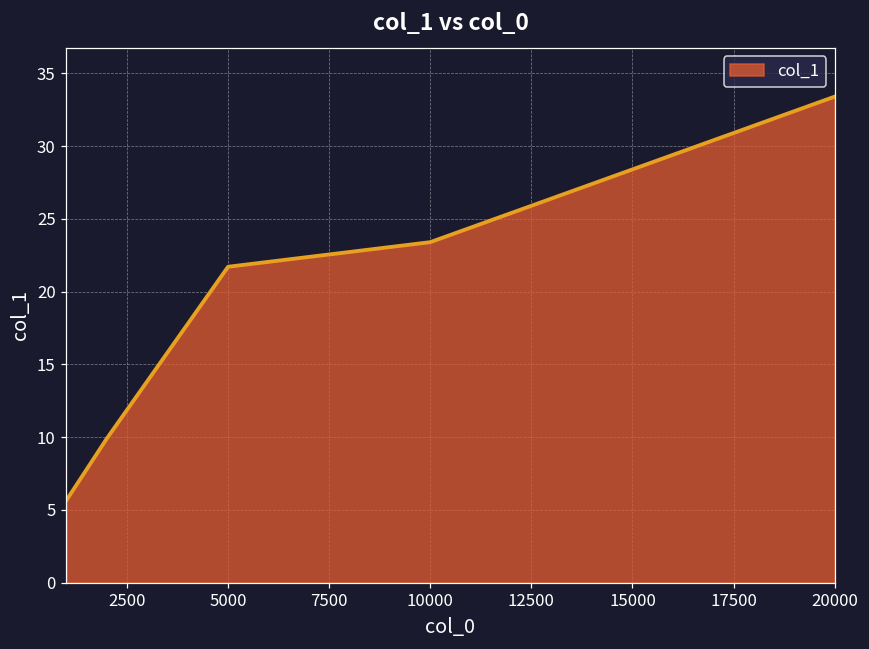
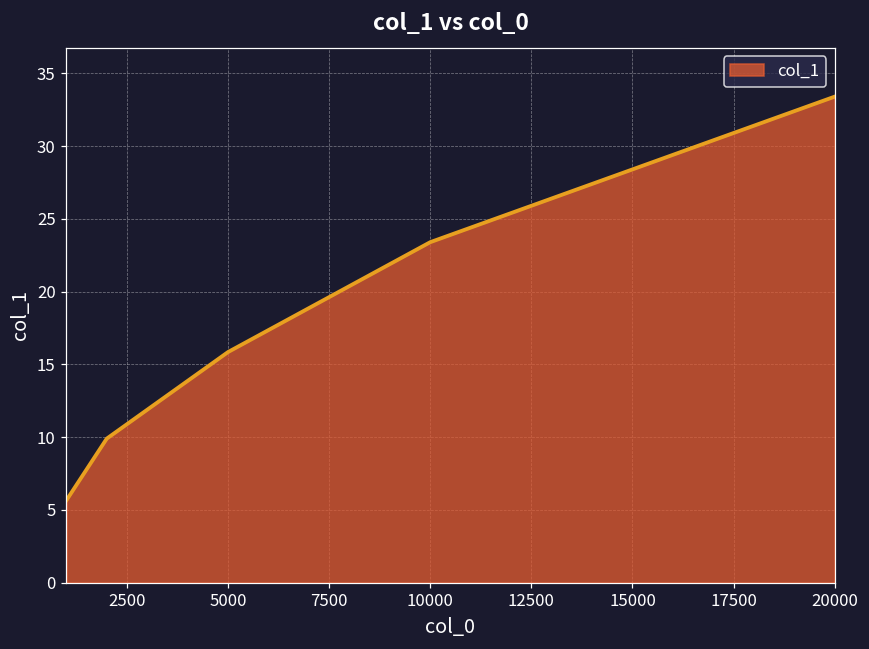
5000: 21.7 -> 15.9
